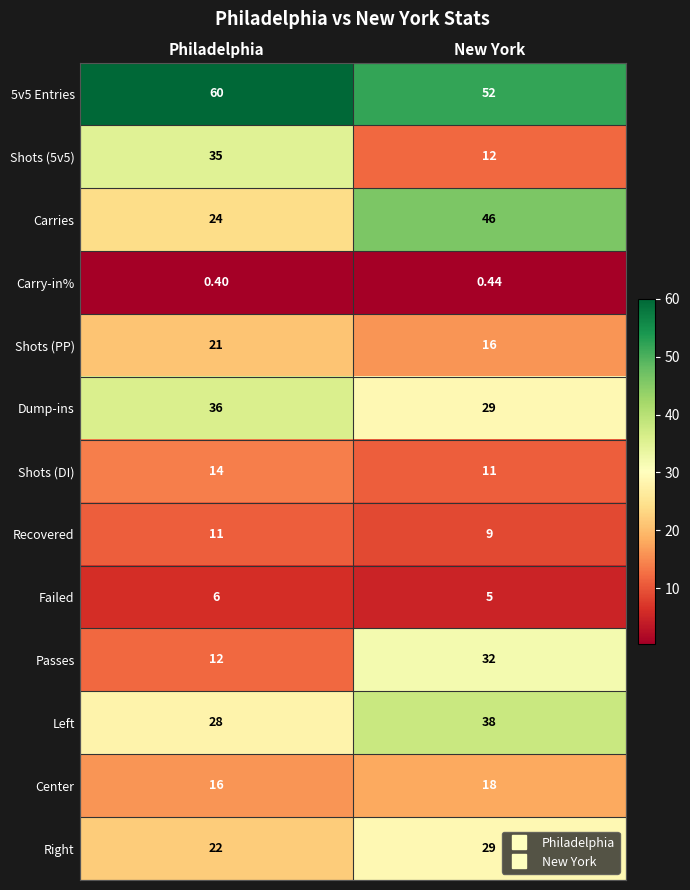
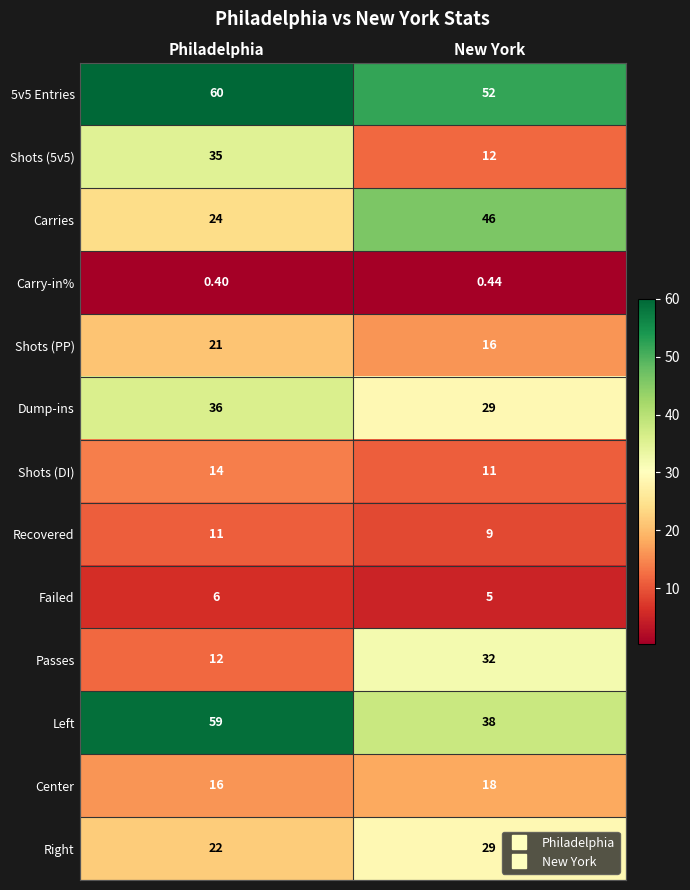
Left, Philadelphia: 28 -> 59
